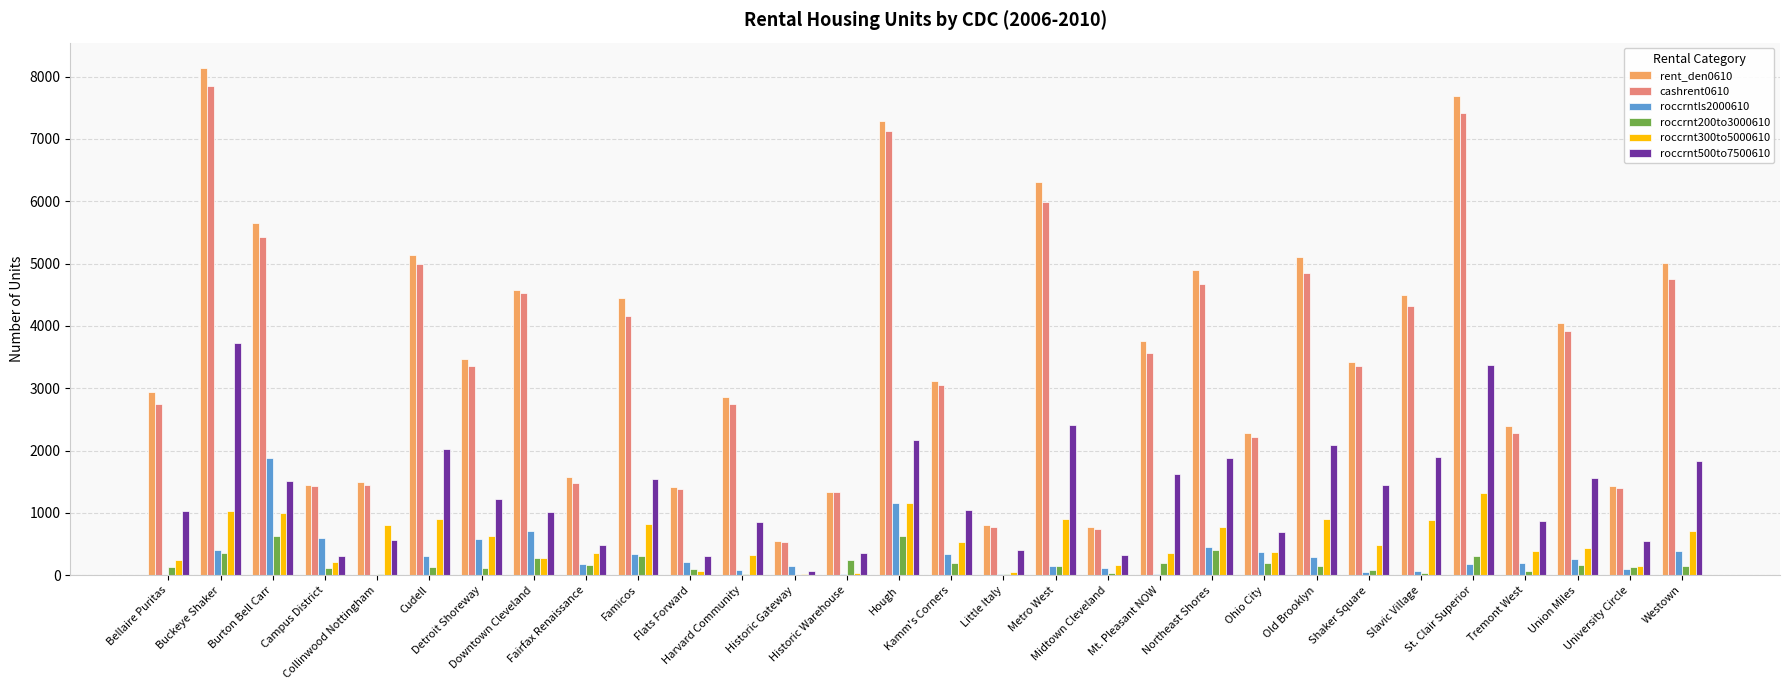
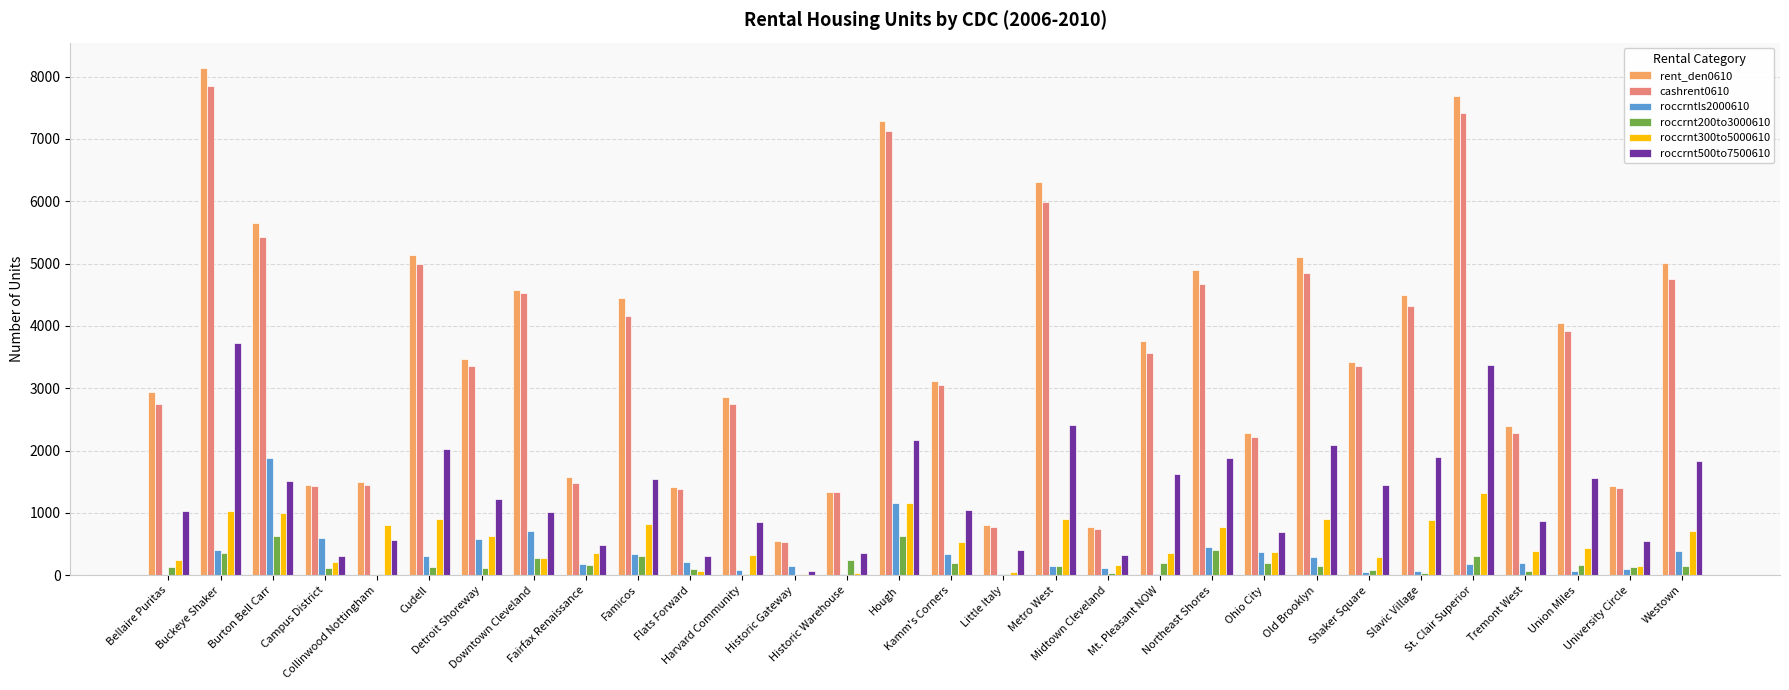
roccrnt300to5000610, Shaker Square: 500 -> 300
roccrntls2000610, Union Miles: 300 -> 100
